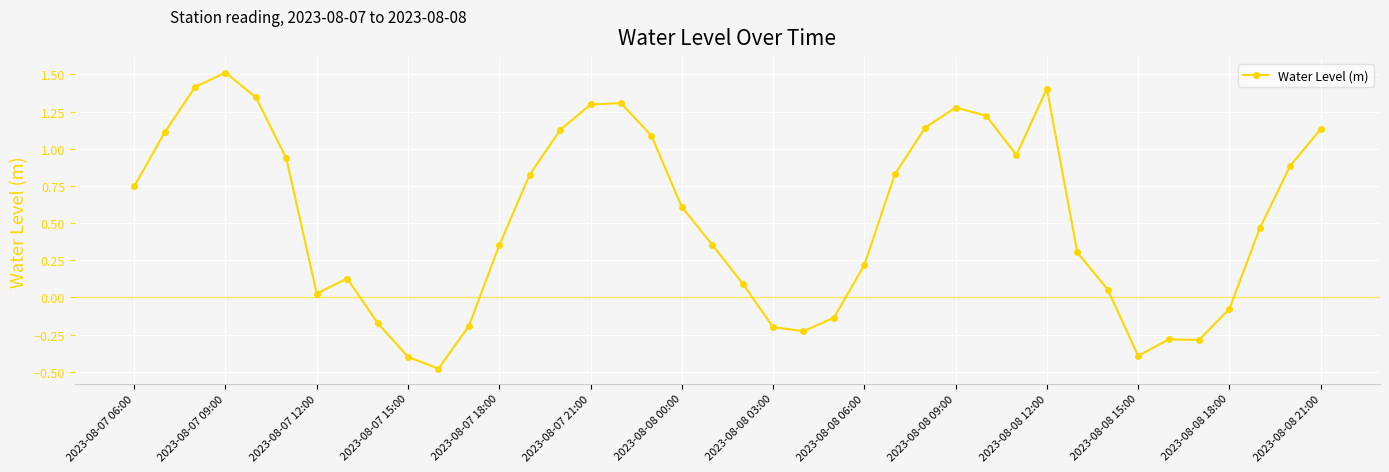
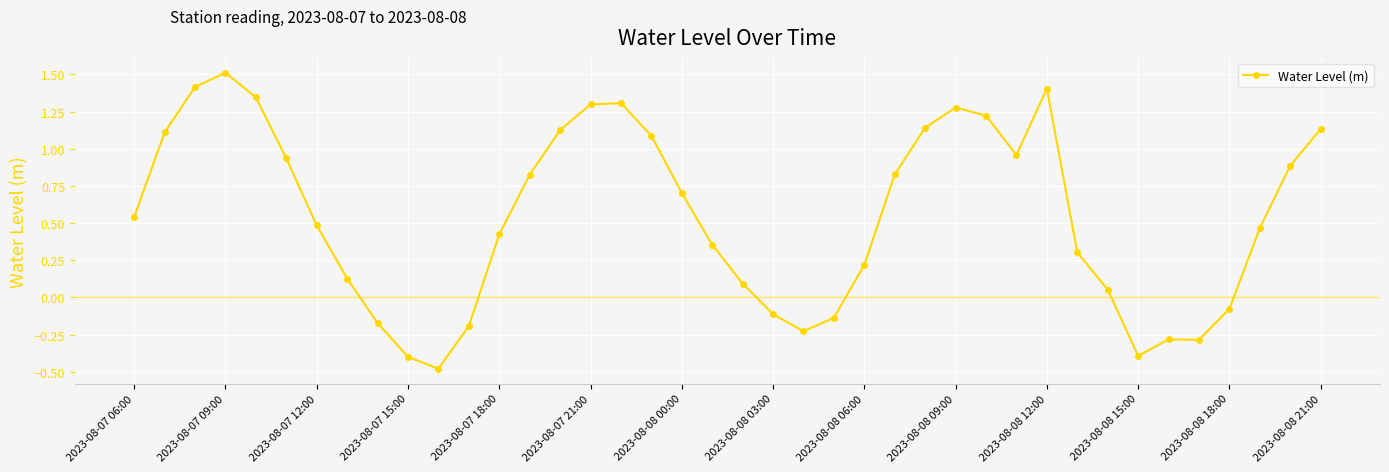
2023-08-07 06:00: 0.75 -> 0.54
2023-08-07 12:00: 0.03 -> 0.48
2023-08-07 18:00: 0.35 -> 0.42
2023-08-08 00:00: 0.61 -> 0.70
2023-08-08 03:00: -0.20 -> -0.11
